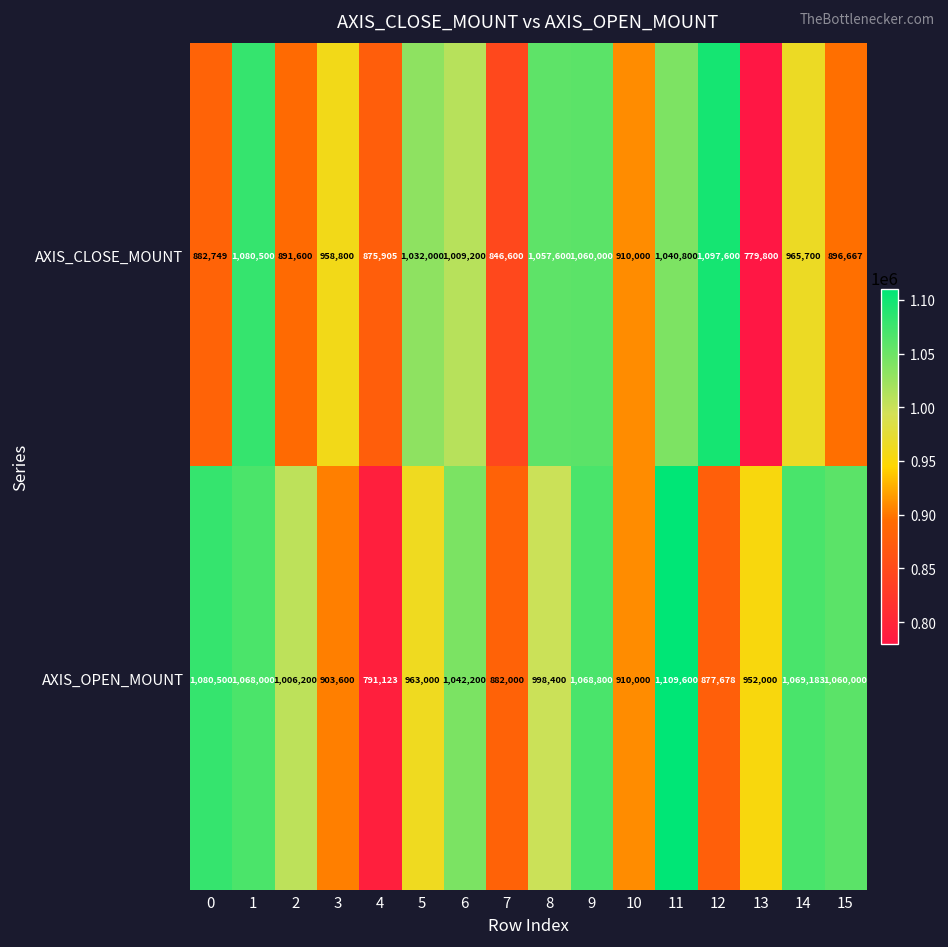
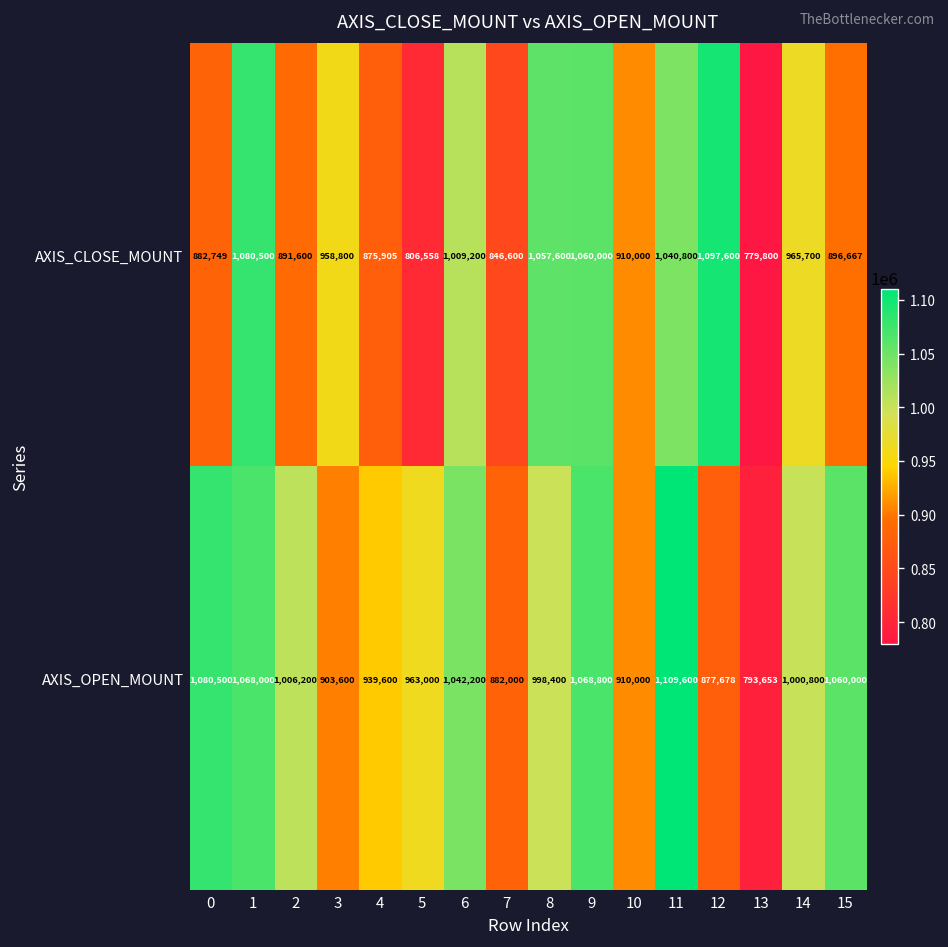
AXIS_CLOSE_MOUNT, 5: 1,032,000 -> 806,558
AXIS_OPEN_MOUNT, 4: 791,123 -> 939,600
AXIS_OPEN_MOUNT, 13: 952,000 -> 793,653
AXIS_OPEN_MOUNT, 14: 1,069,183 -> 1,000,800
